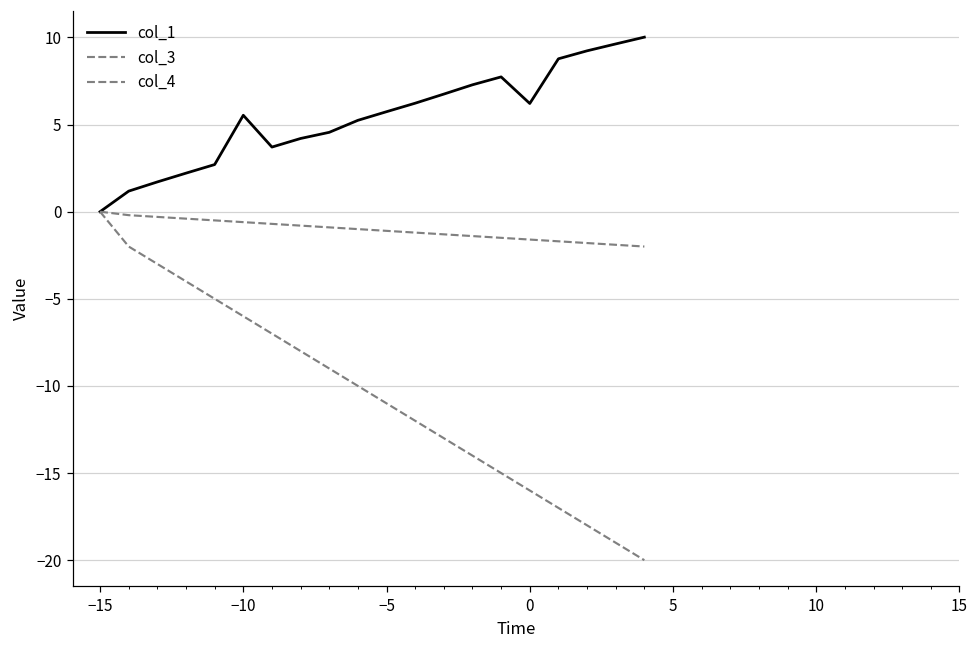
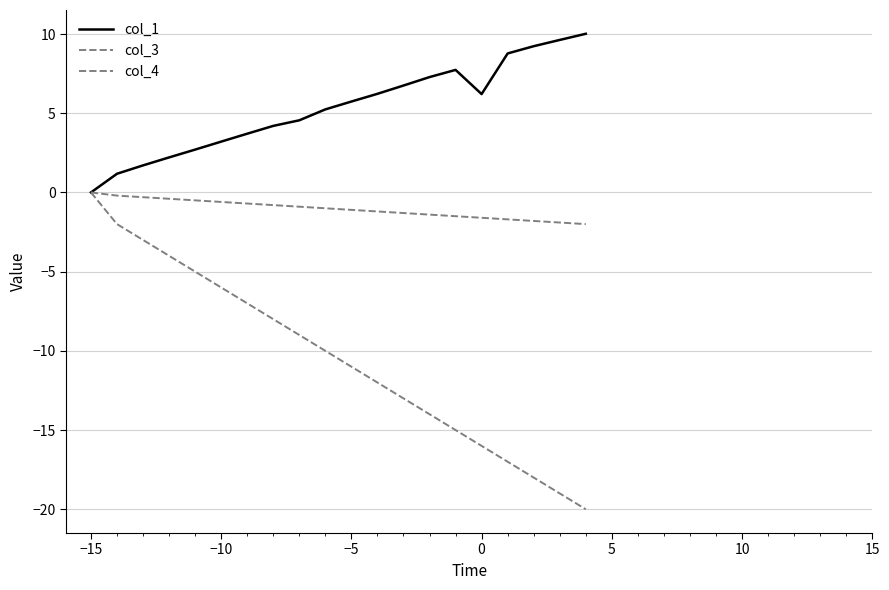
col_1, −10: 5.5 -> 3.2
